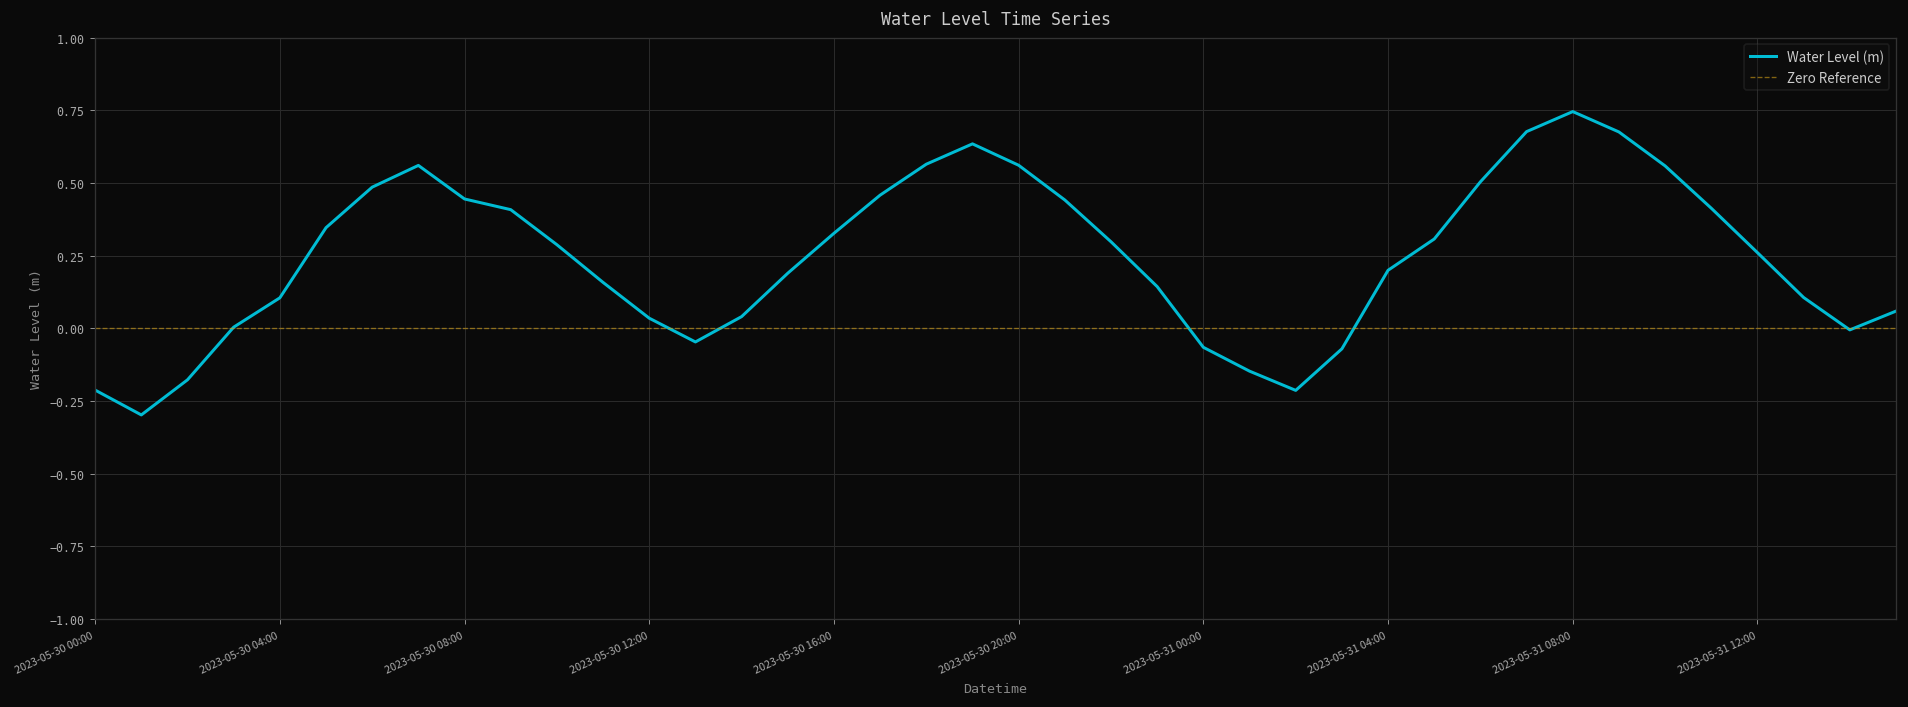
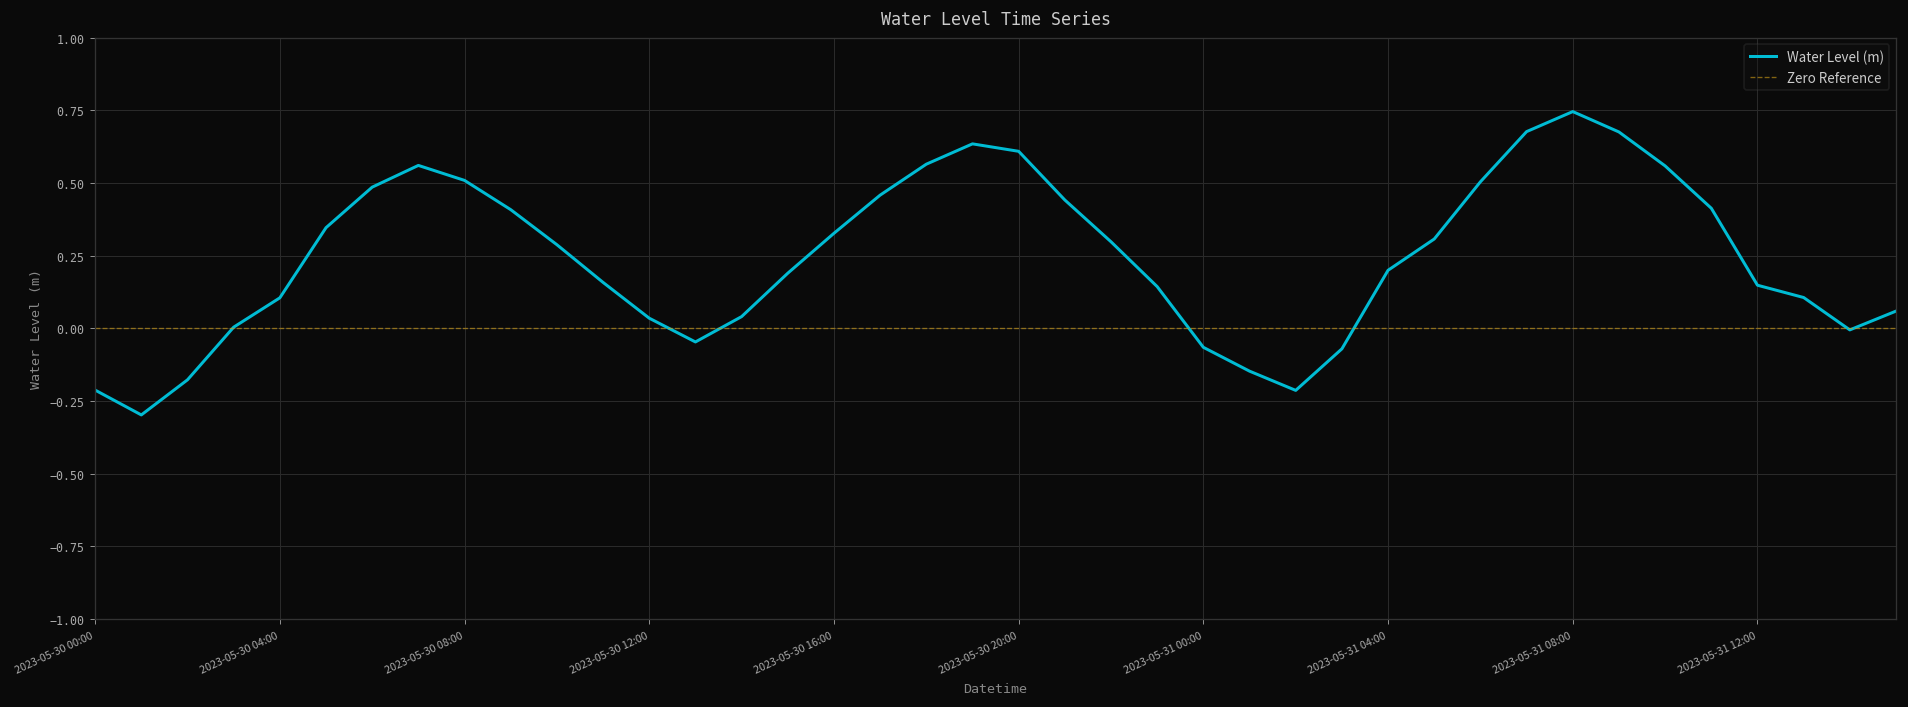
2023-05-30 08:00: 0.44 -> 0.51
2023-05-30 20:00: 0.56 -> 0.61
2023-05-31 12:00: 0.26 -> 0.15
